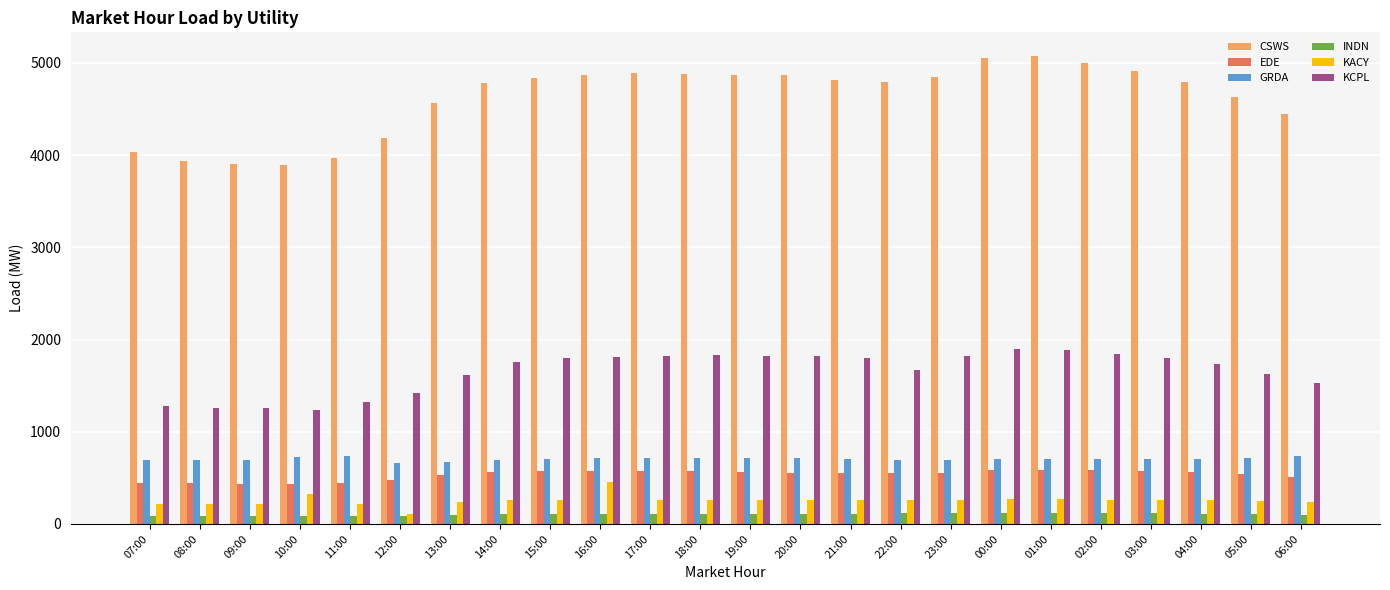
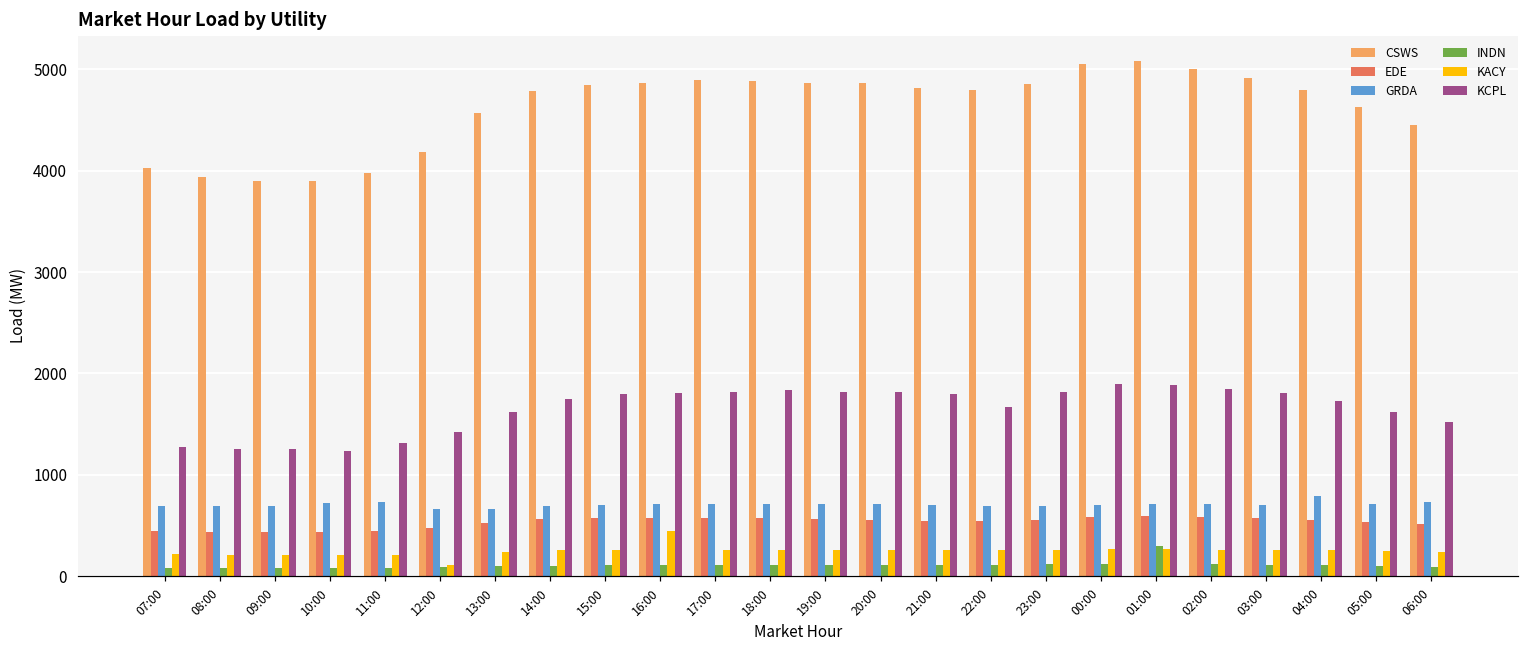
KACY, 10:00: 300 -> 200
INDN, 01:00: 100 -> 300
GRDA, 04:00: 700 -> 800
